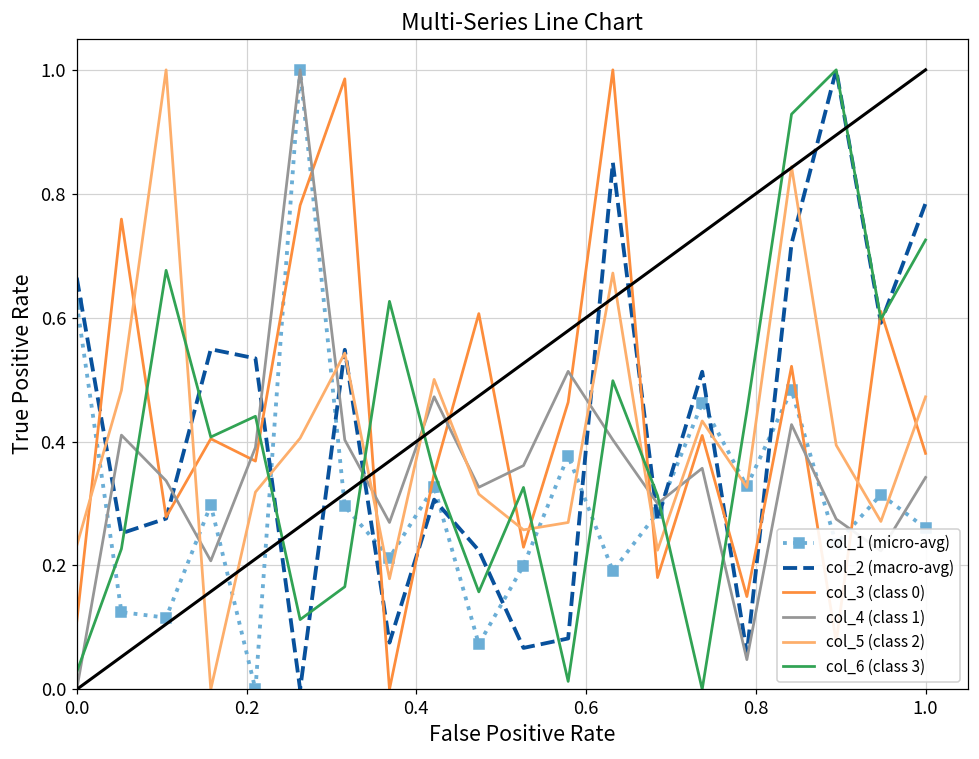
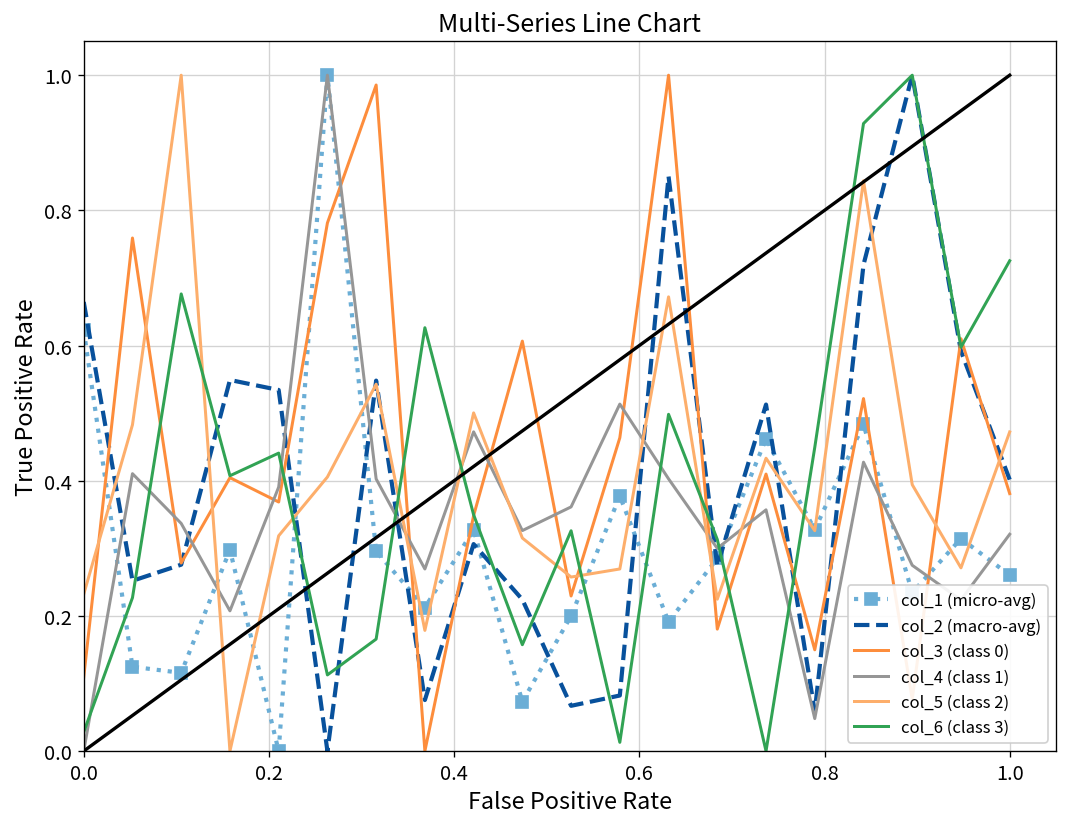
col_2 (macro-avg), 1.0: 0.78 -> 0.40
col_4 (class 1), 1.0: 0.34 -> 0.32
